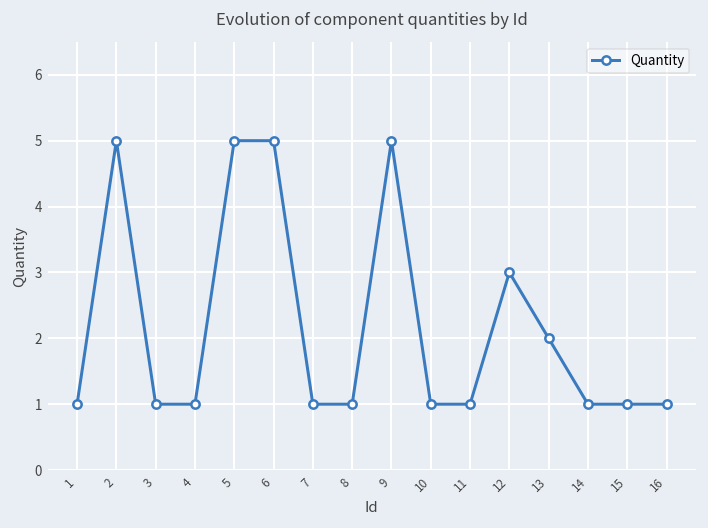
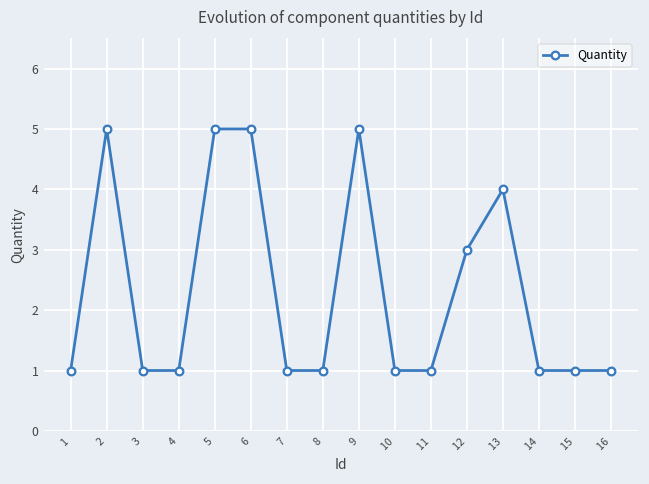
13: 2 -> 4
